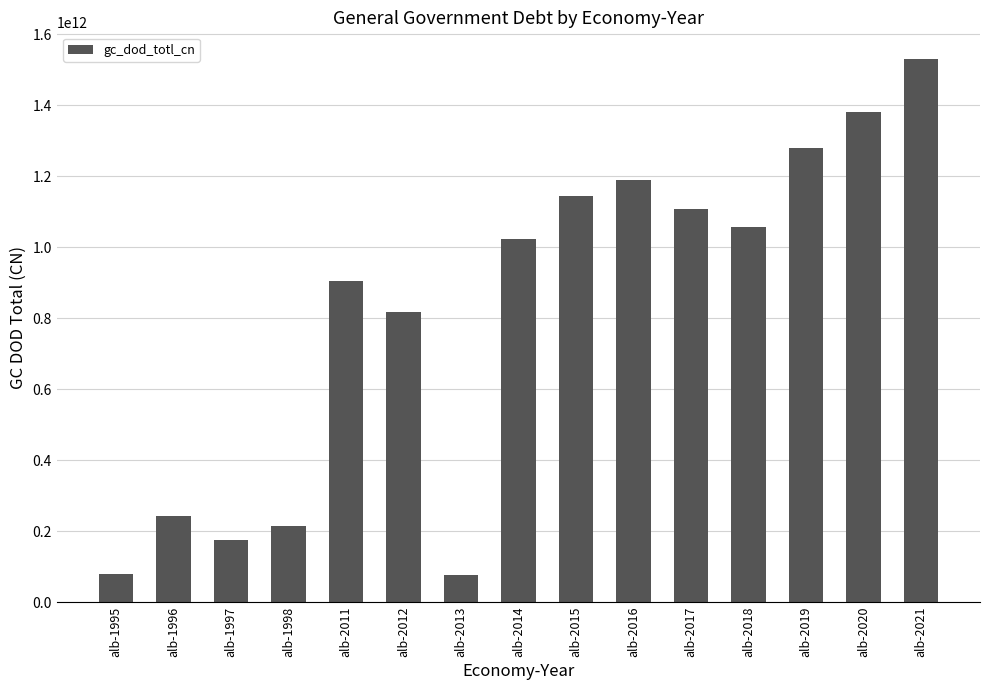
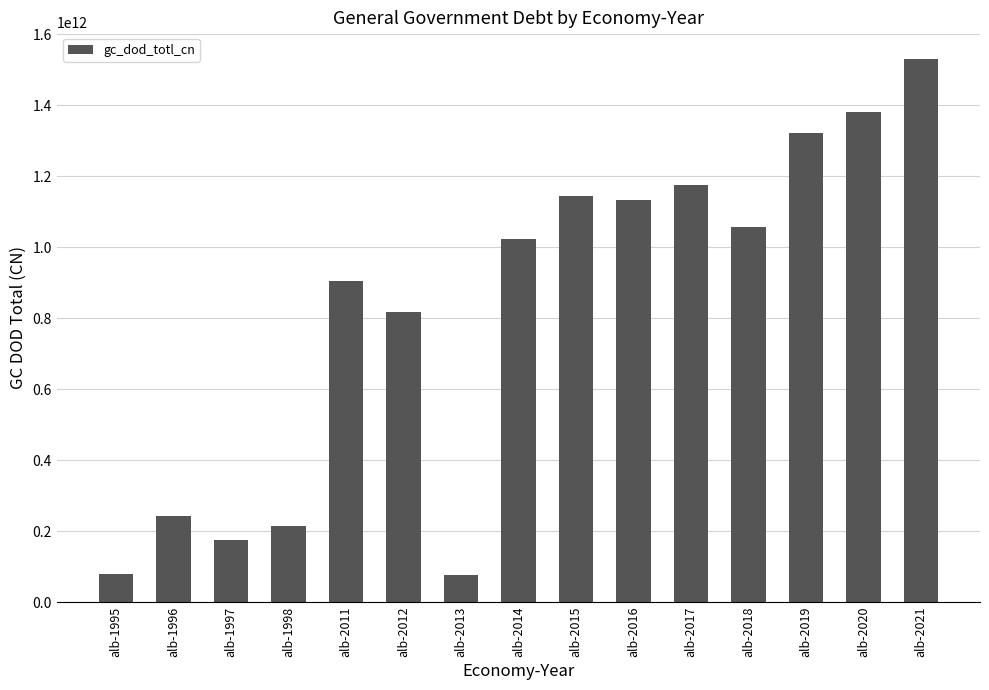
alb-2016: 1190000000000 -> 1130000000000
alb-2017: 1110000000000 -> 1180000000000
alb-2019: 1280000000000 -> 1320000000000
